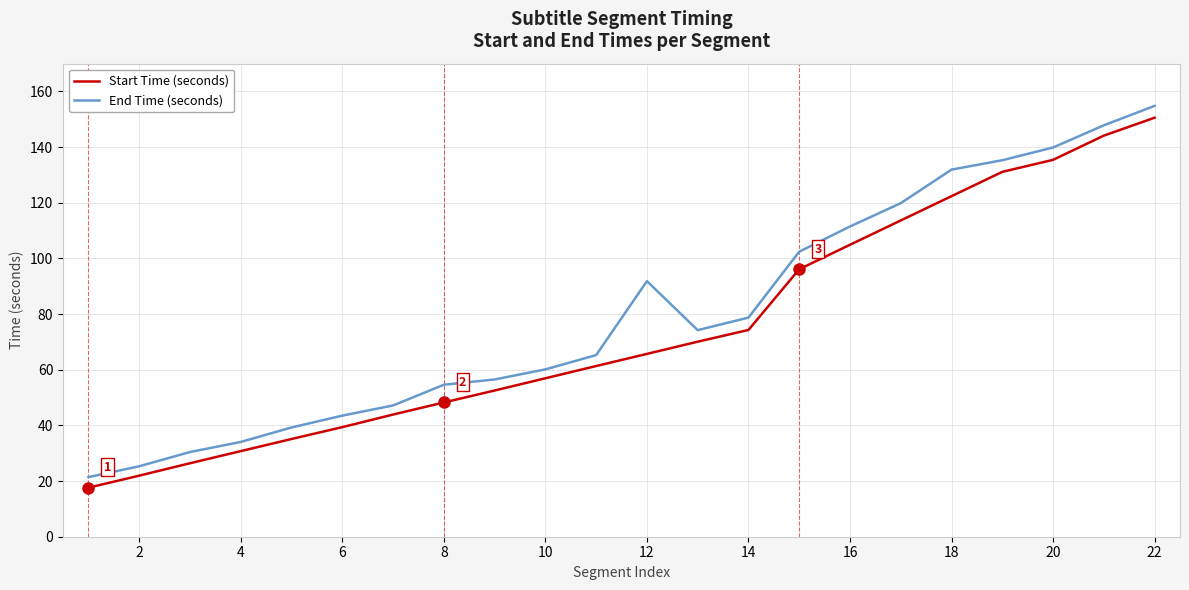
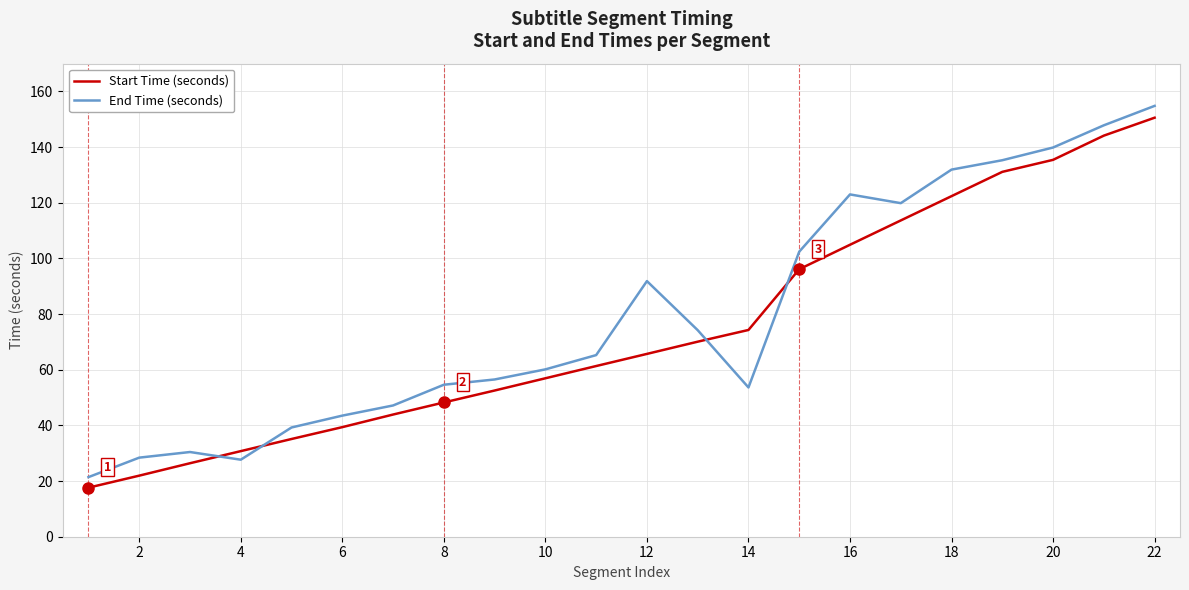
End Time (seconds), 2: 25 -> 28
End Time (seconds), 4: 34 -> 28
End Time (seconds), 14: 79 -> 54
End Time (seconds), 16: 111 -> 123
